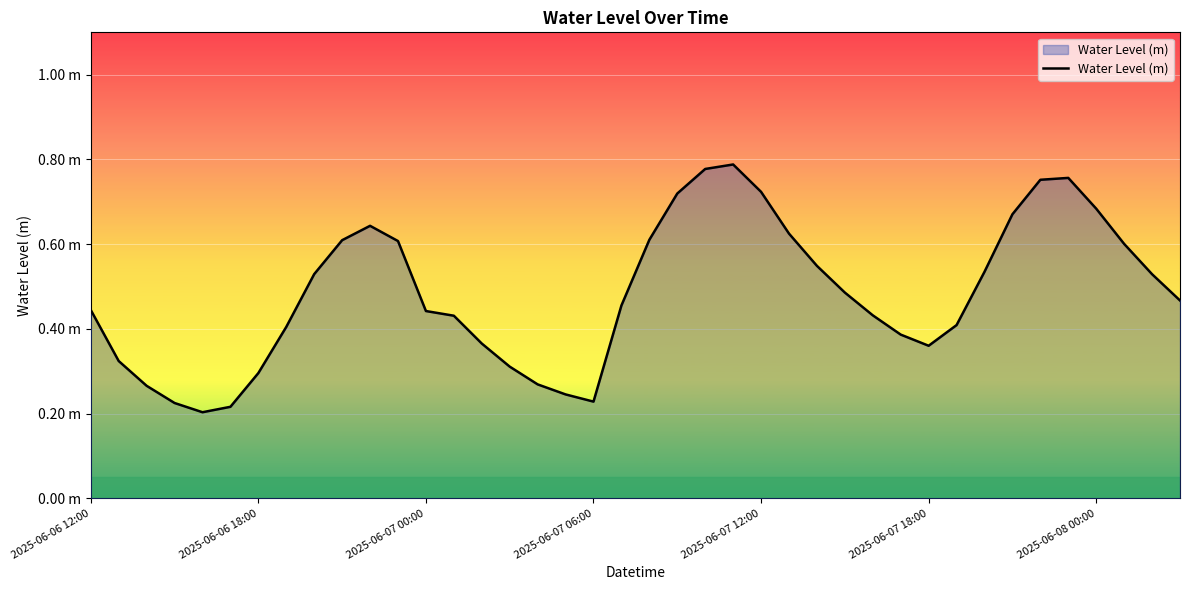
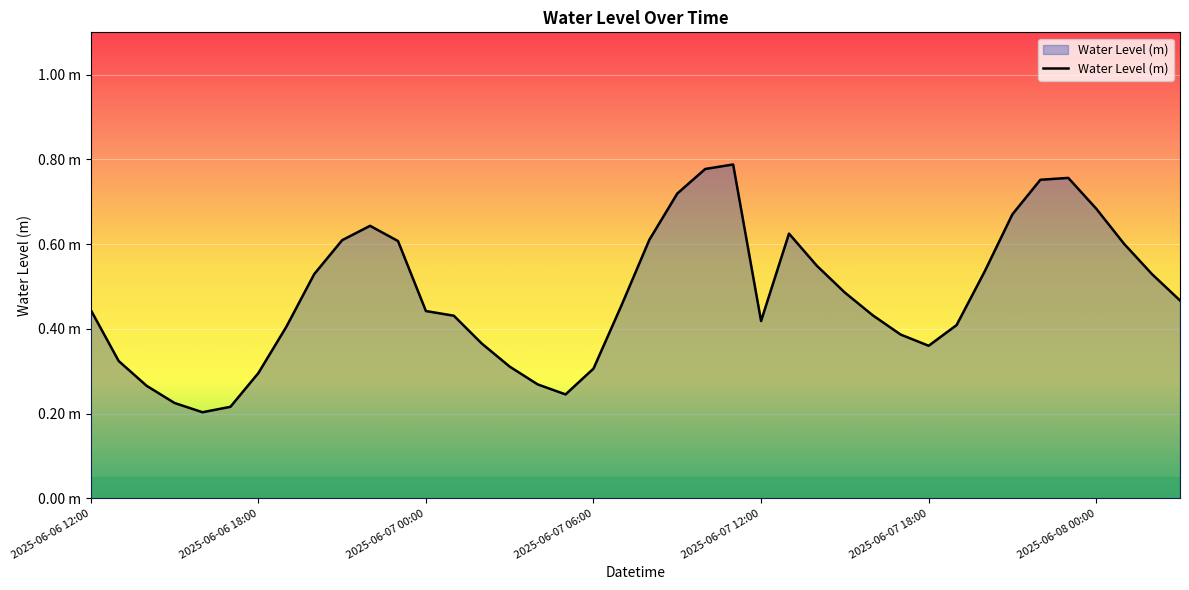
2025-06-07 06:00: 0.23 m -> 0.31 m
2025-06-07 12:00: 0.72 m -> 0.42 m
